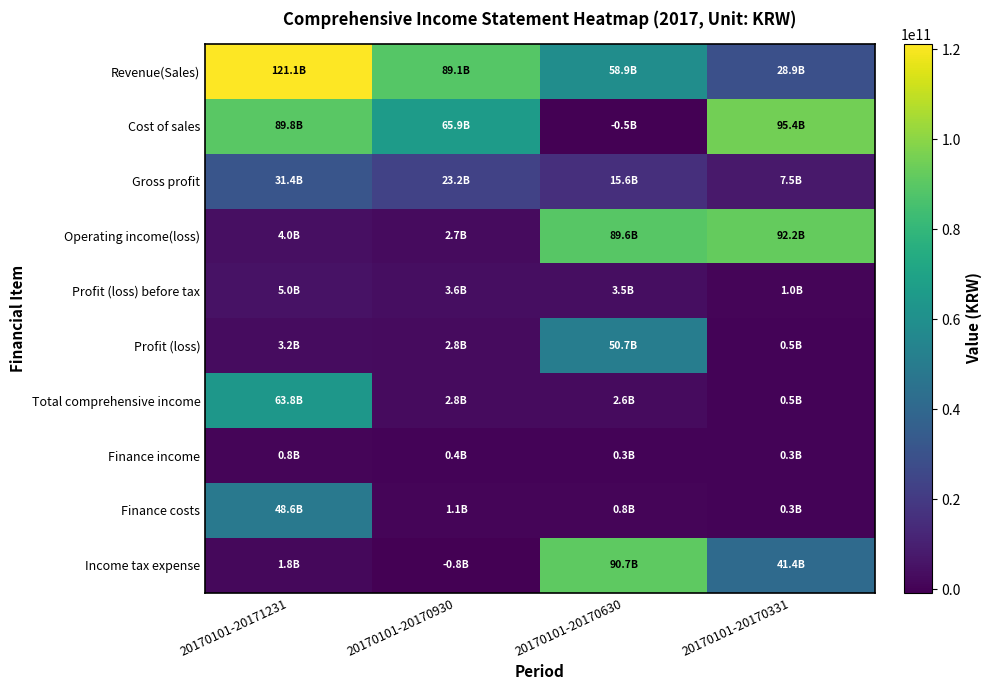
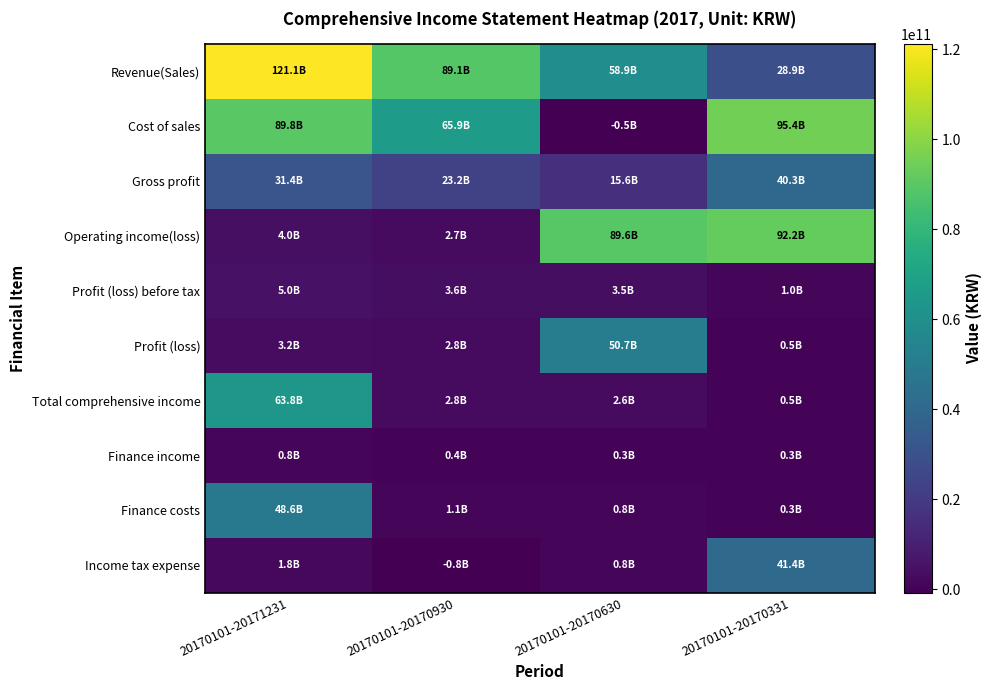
Gross profit, 20170101-20170331: 7.5B -> 40.3B
Income tax expense, 20170101-20170630: 90.7B -> 0.8B
